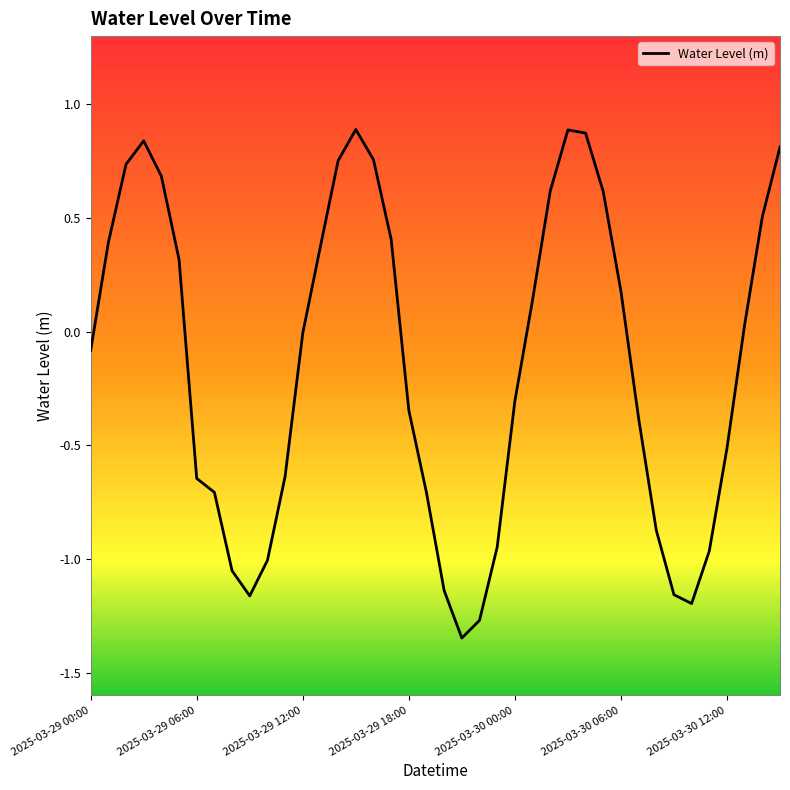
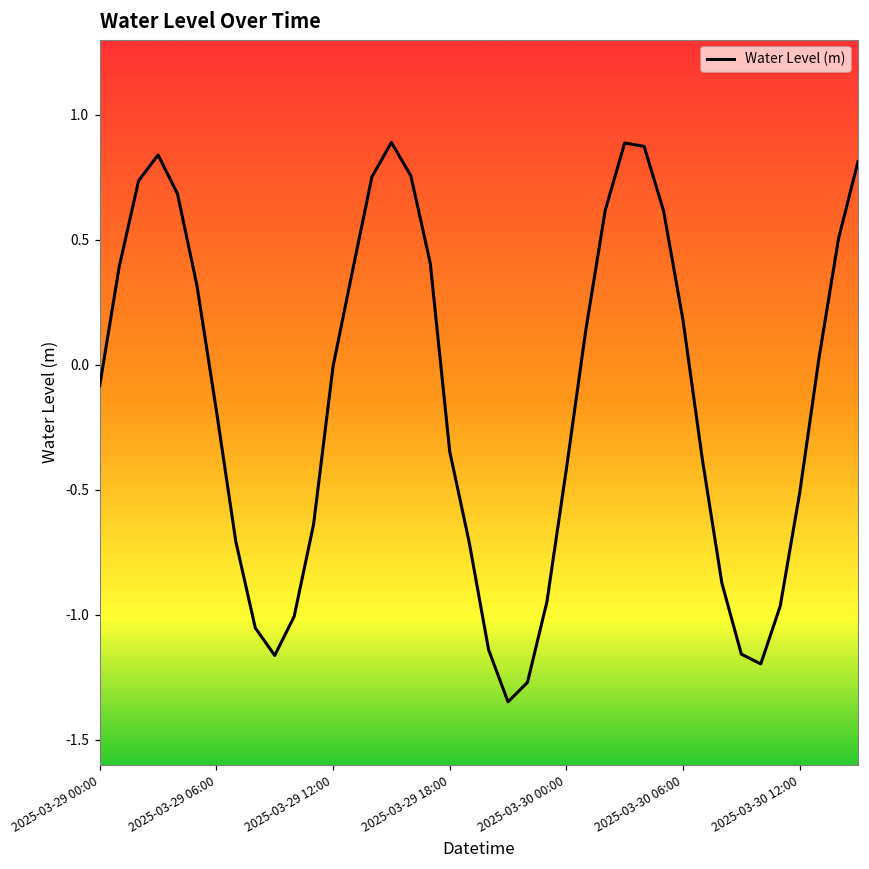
2025-03-29 06:00: -0.65 -> -0.18
2025-03-30 00:00: -0.31 -> -0.42
